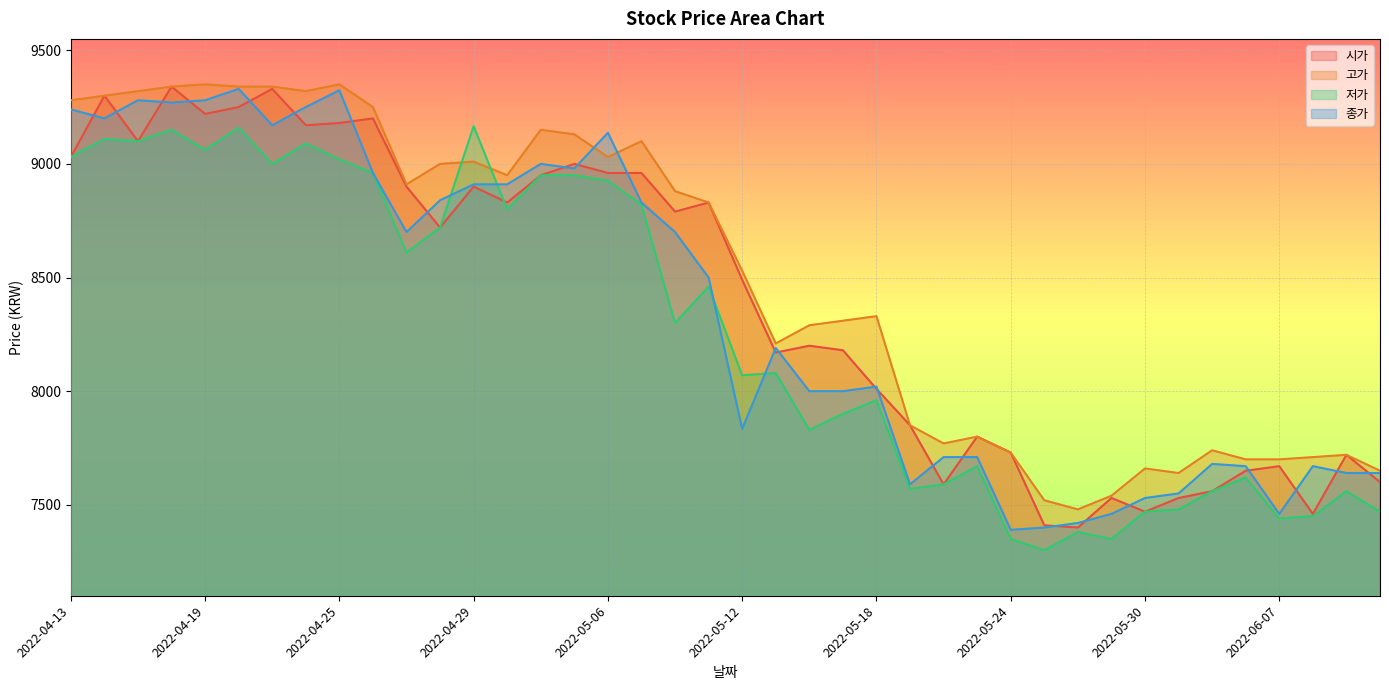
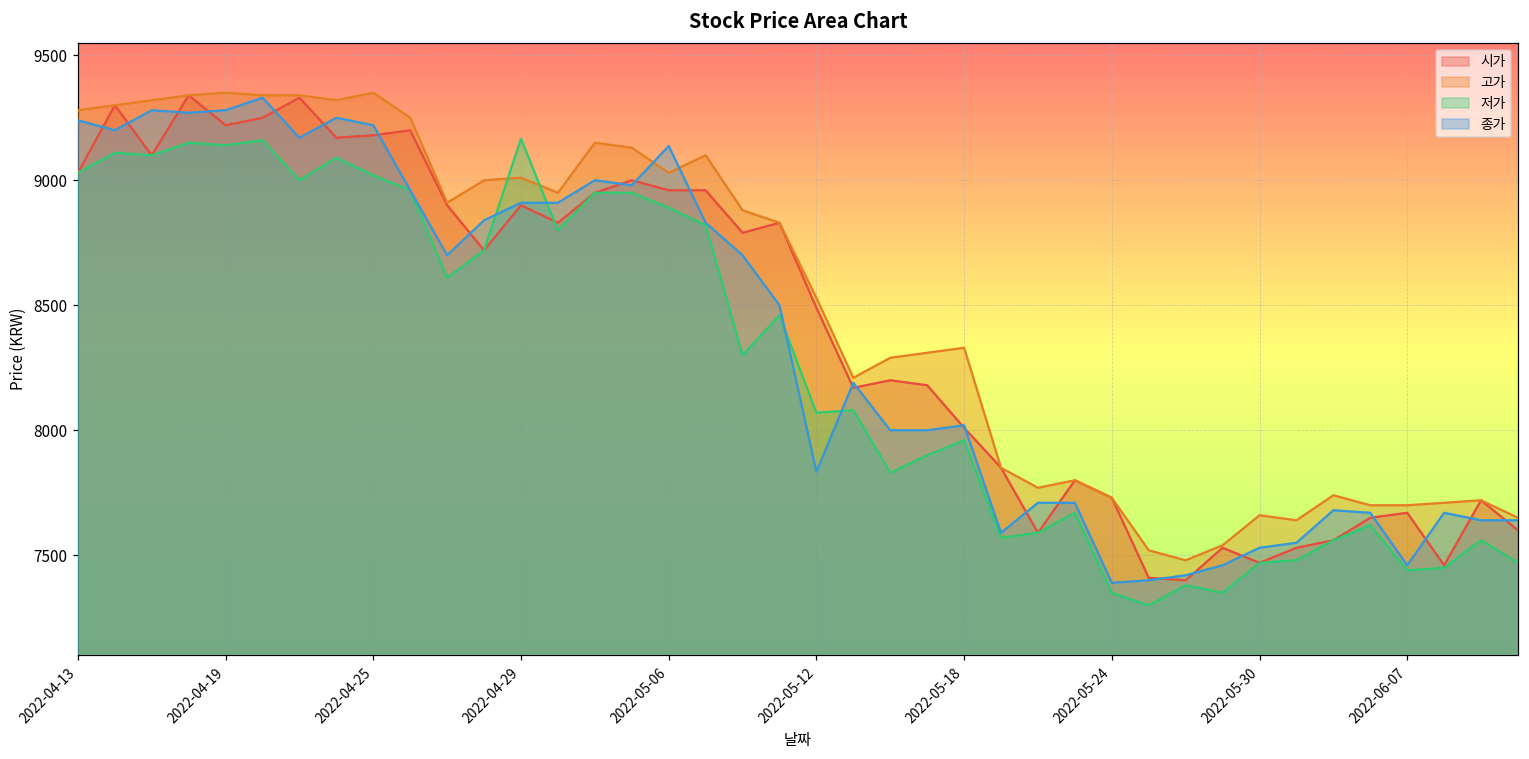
저가, 2022-04-19: 9060 -> 9140
종가, 2022-04-25: 9320 -> 9220
저가, 2022-05-06: 8930 -> 8890
